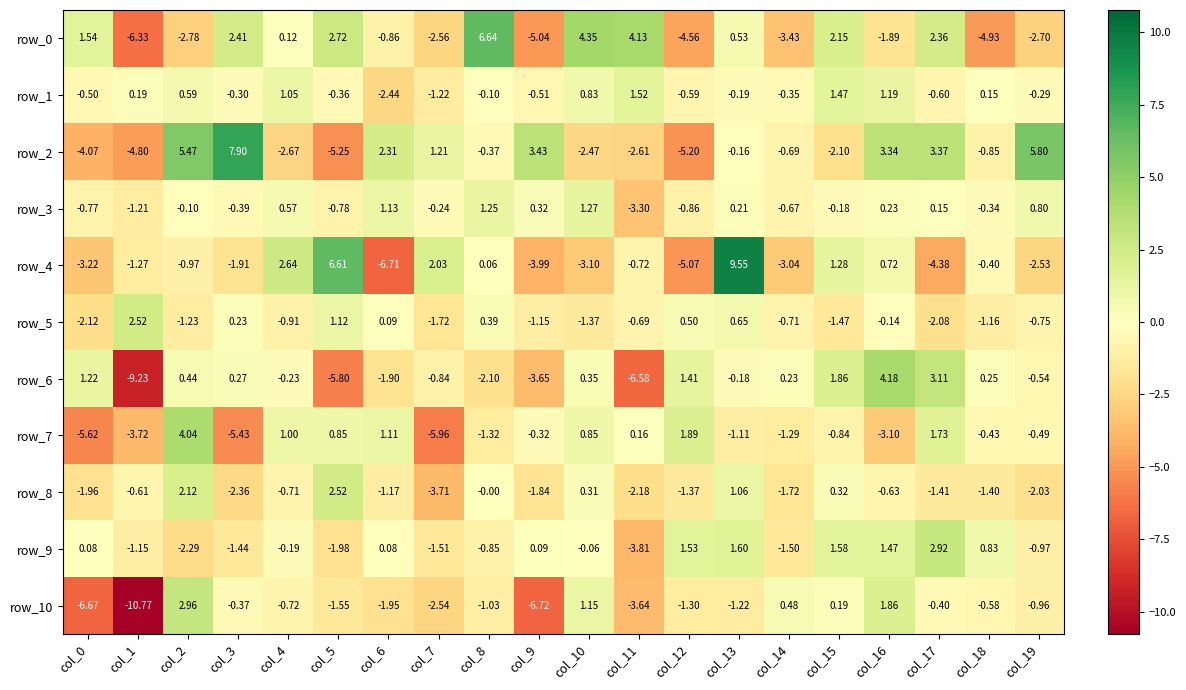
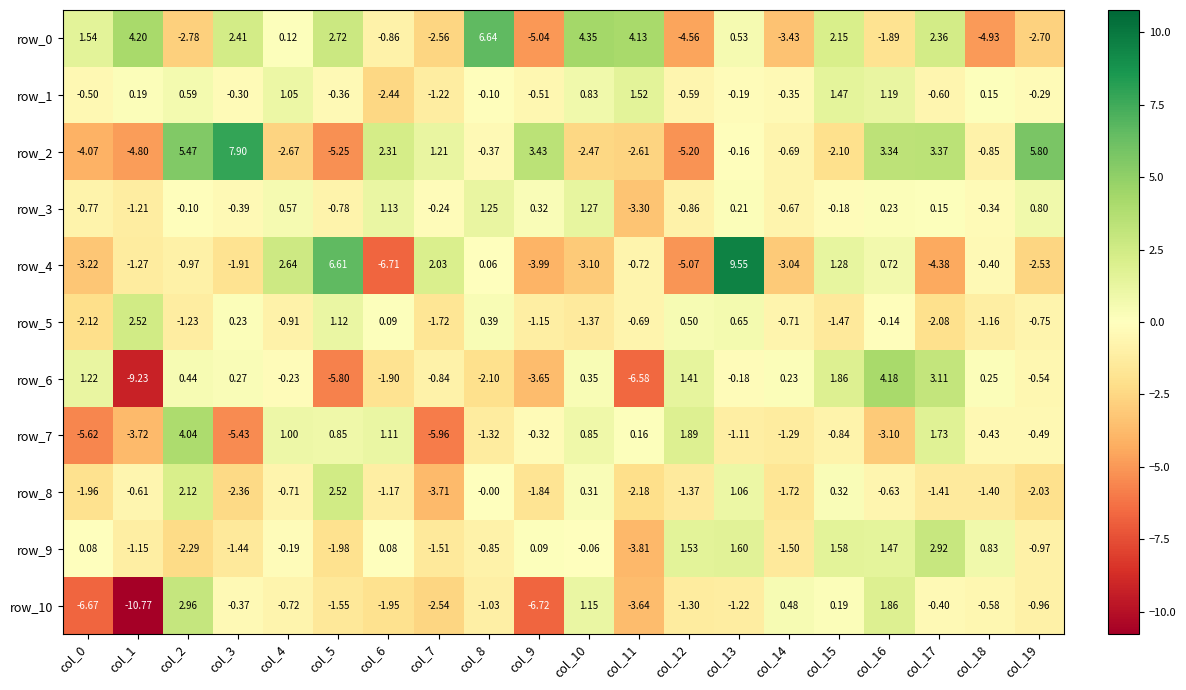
row_0, col_1: -6.33 -> 4.20
